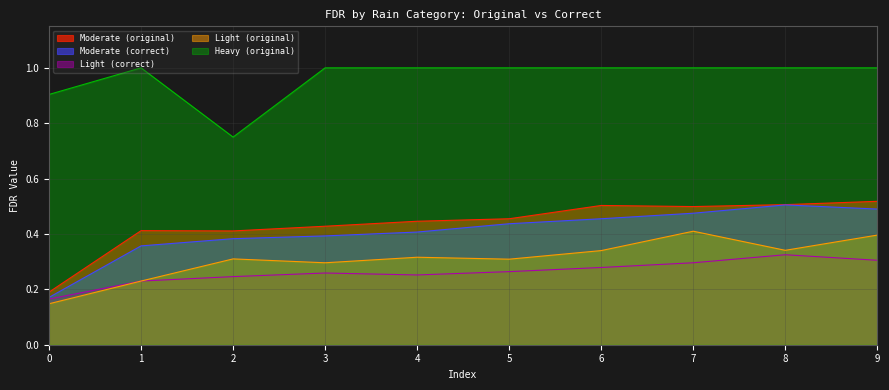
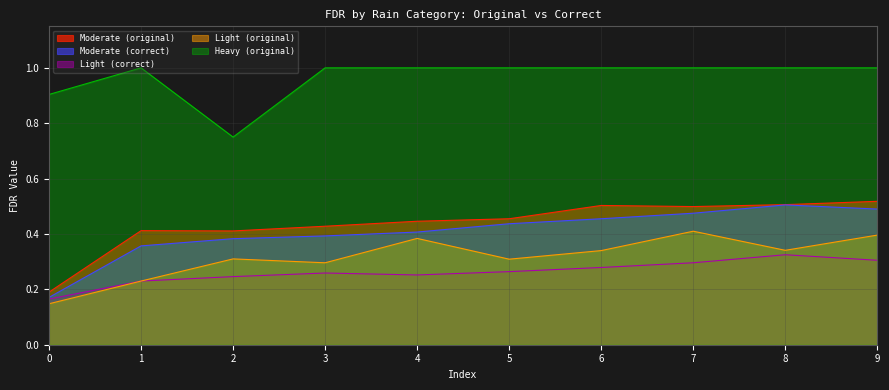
Light (original), 4: 0.32 -> 0.38
